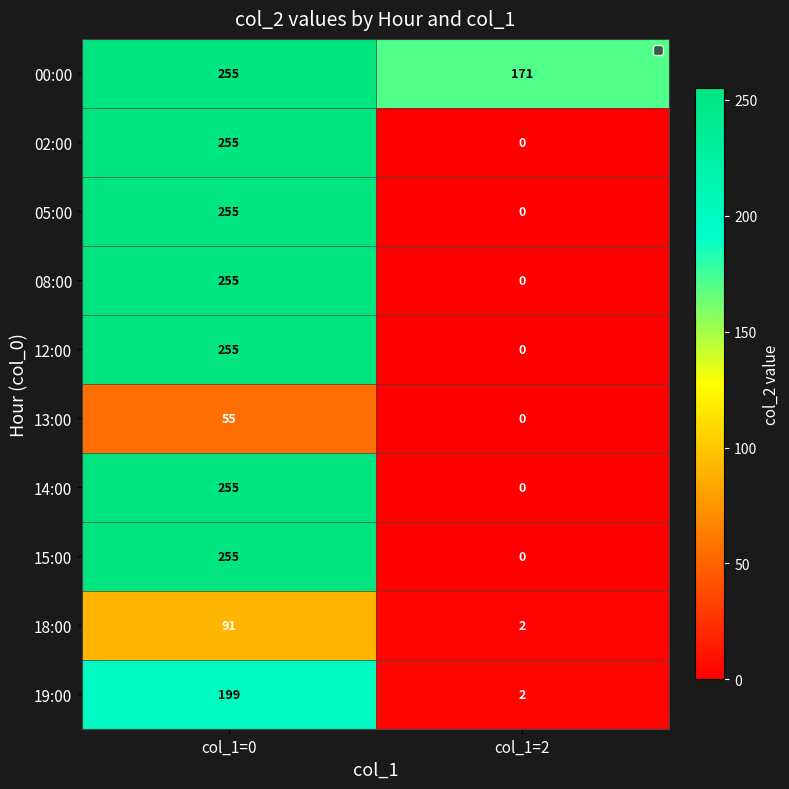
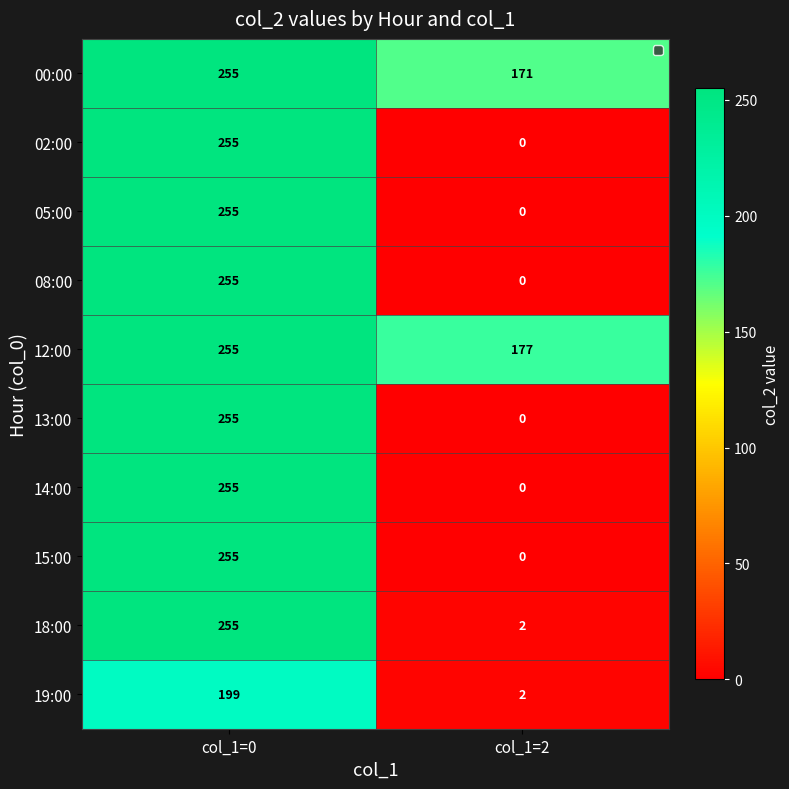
12:00, col_1=2: 0 -> 177
13:00, col_1=0: 55 -> 255
18:00, col_1=0: 91 -> 255
